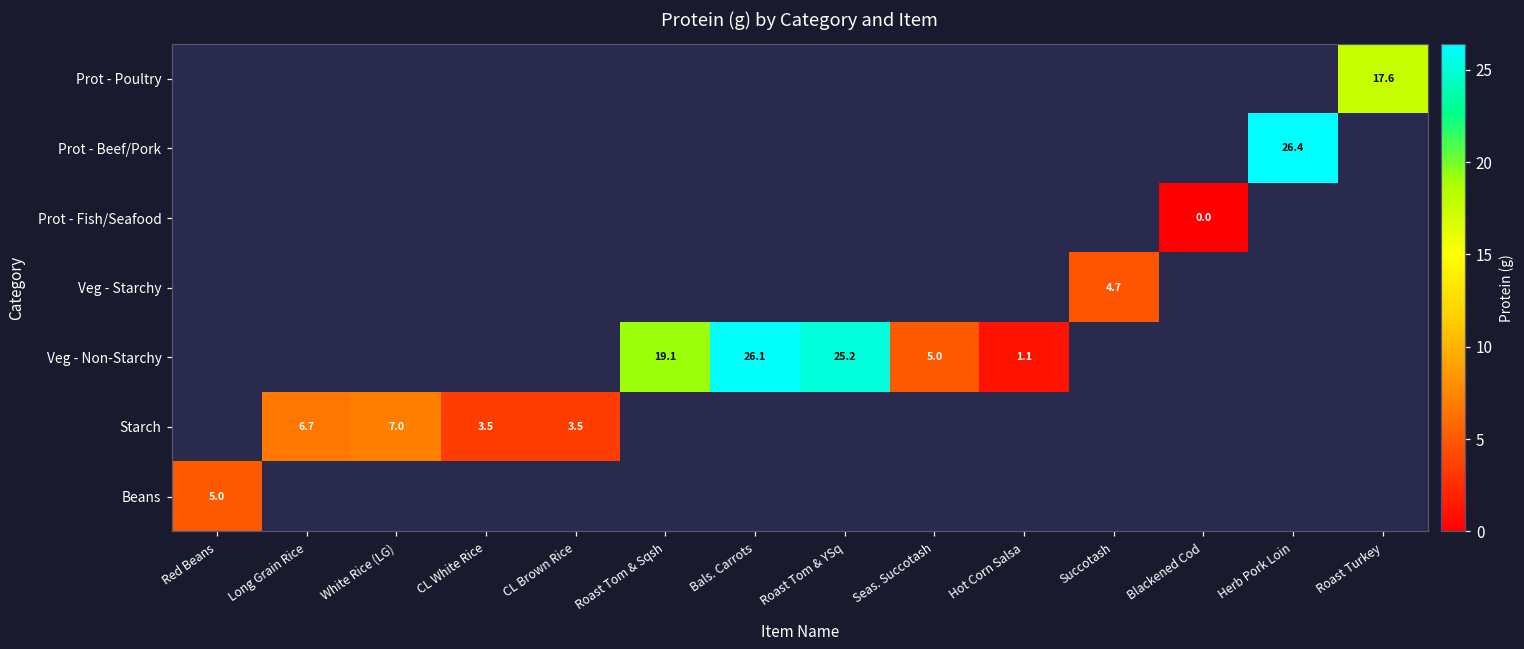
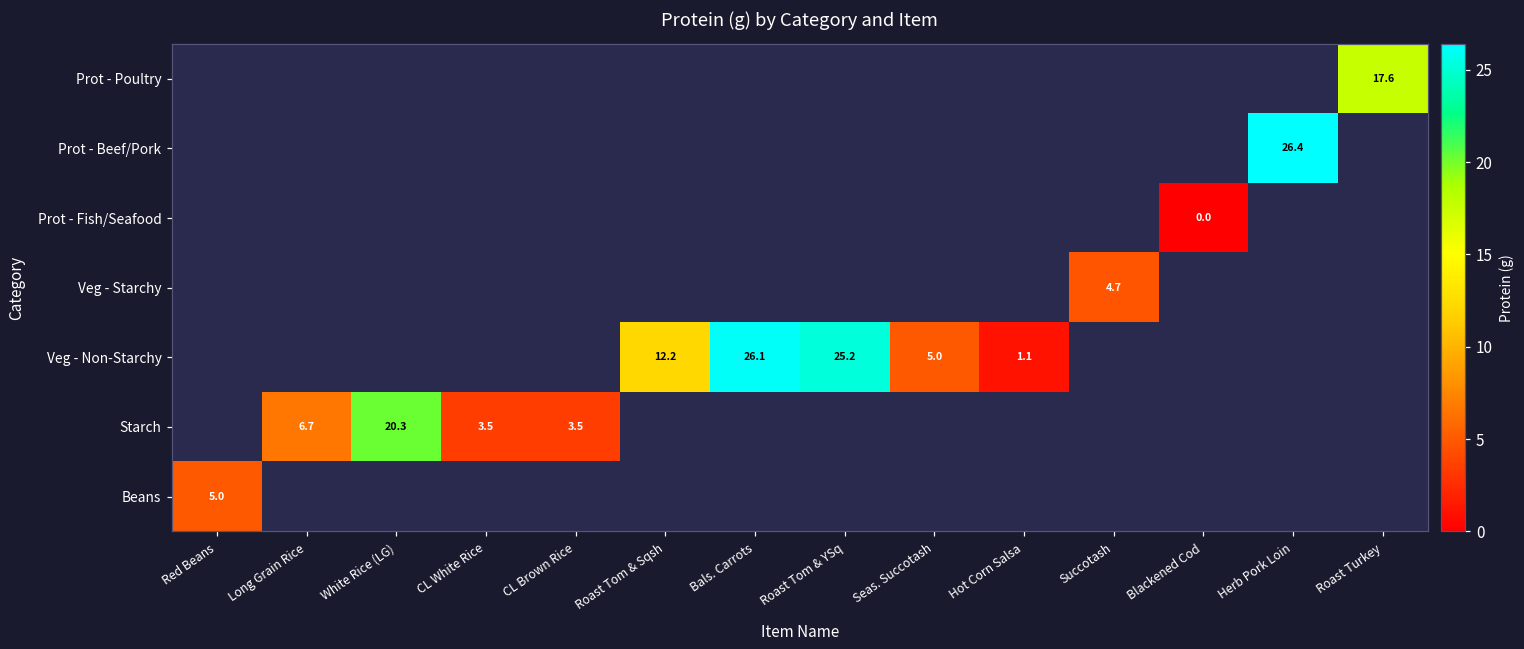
Veg - Non-Starchy, Roast Tom & Sqsh: 19.1 -> 12.2
Starch, White Rice (LG): 7.0 -> 20.3
